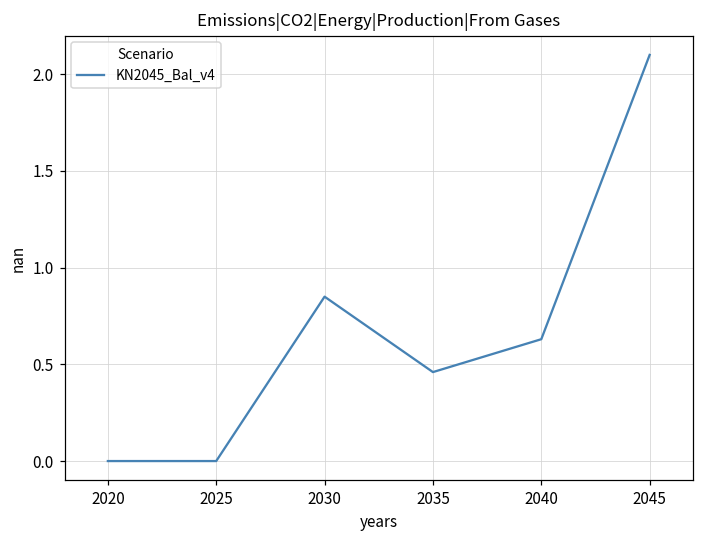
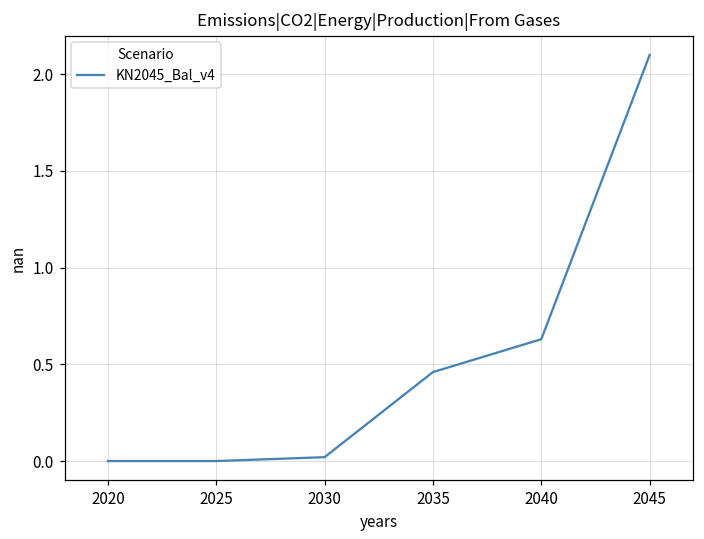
2030: 0.85 -> 0.02
